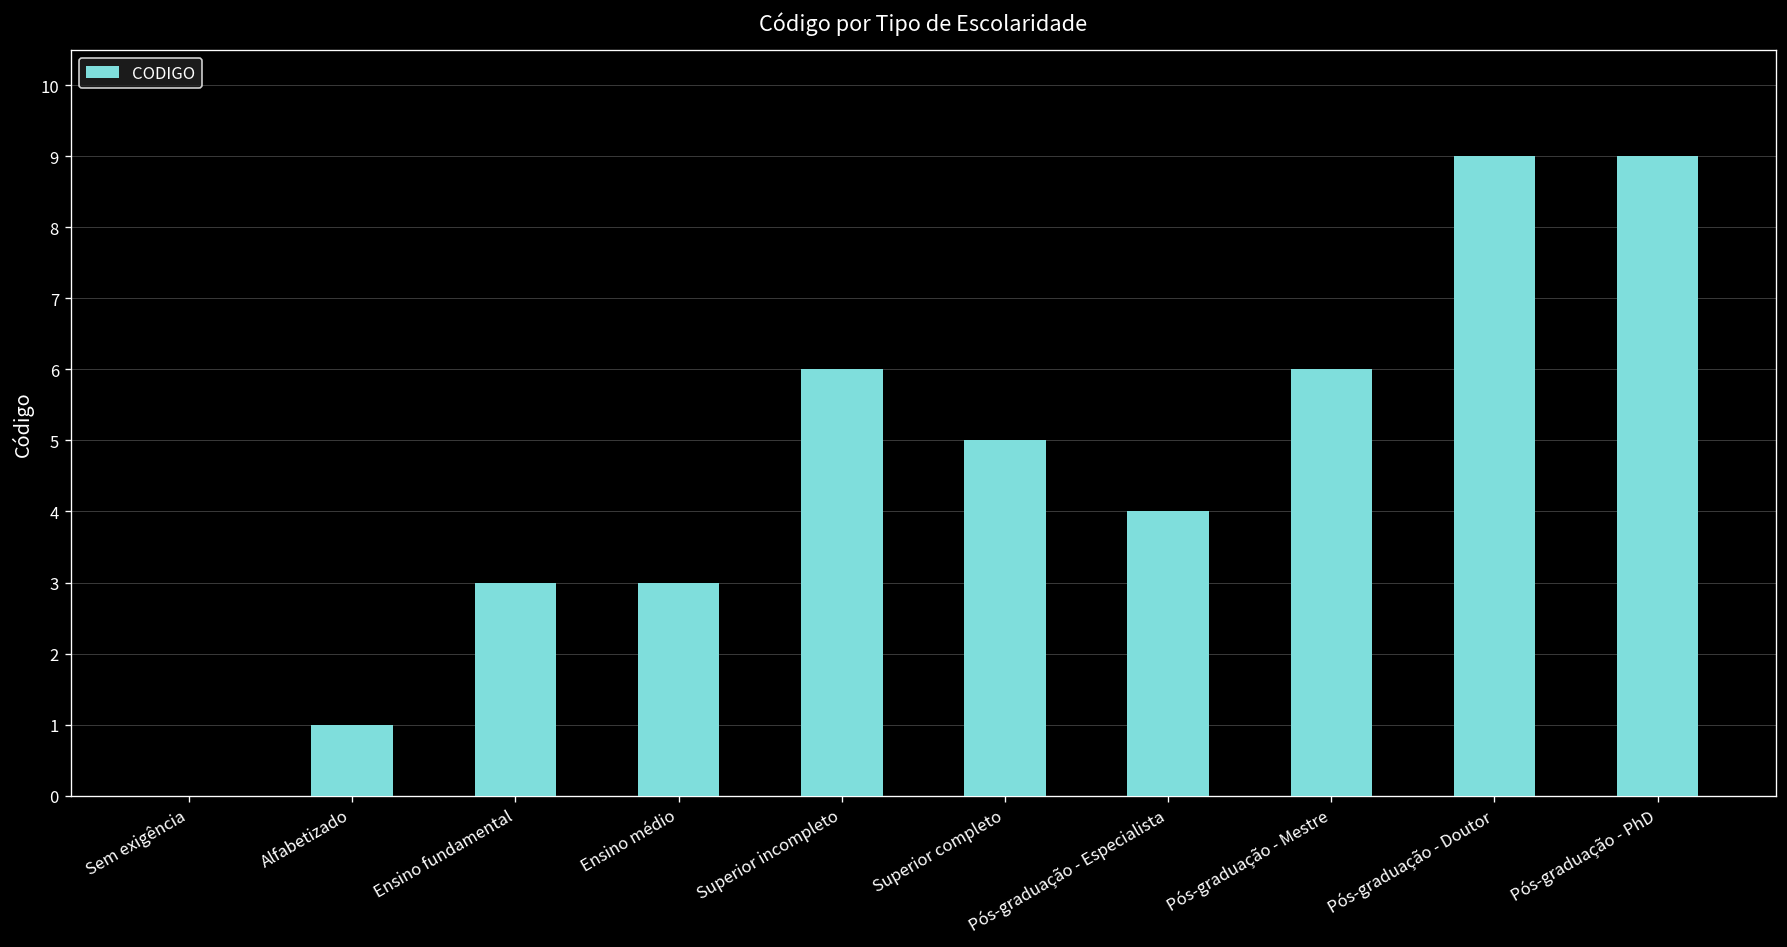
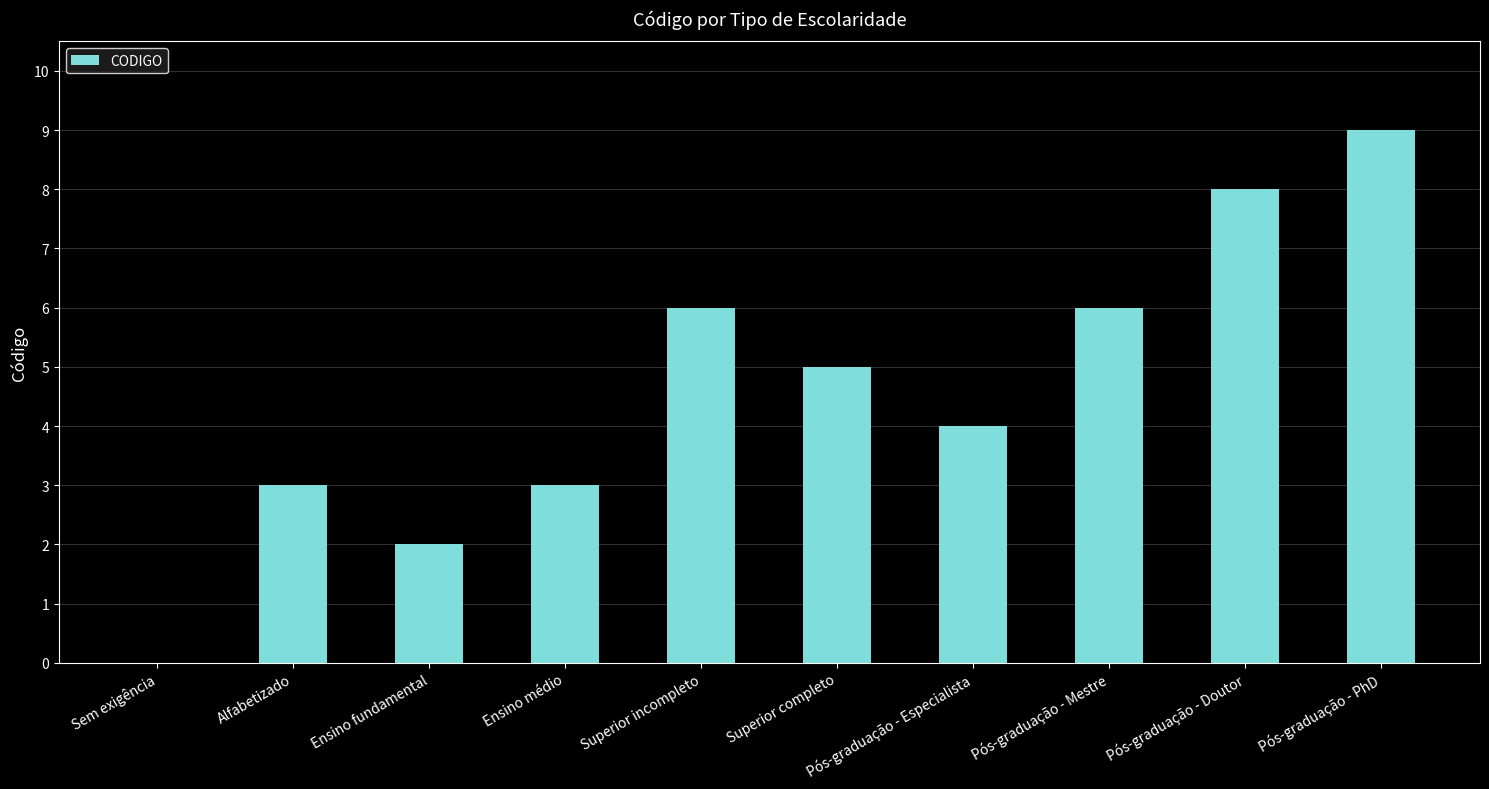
Alfabetizado: 1 -> 3
Ensino fundamental: 3 -> 2
Pós-graduação - Doutor: 9 -> 8
